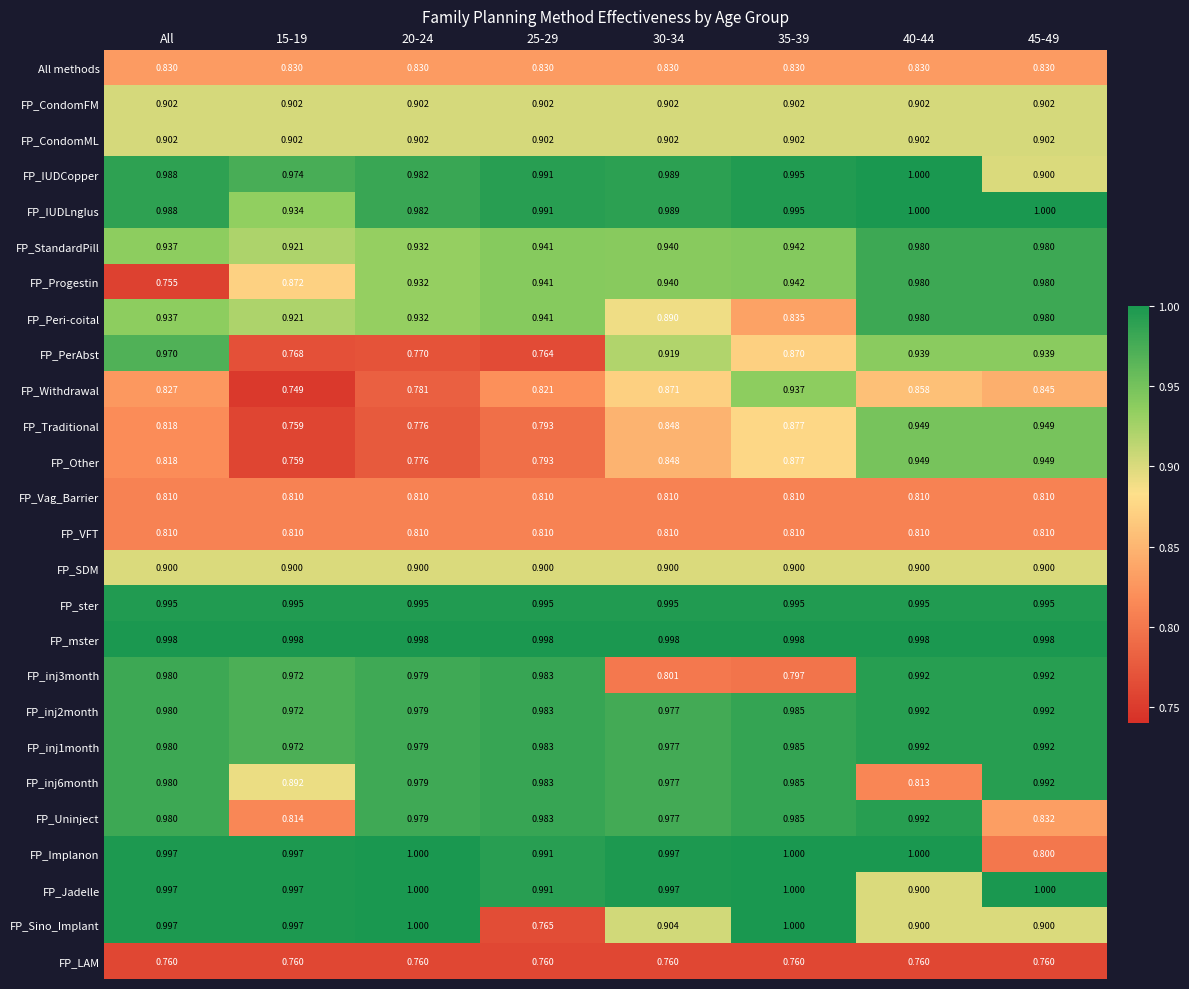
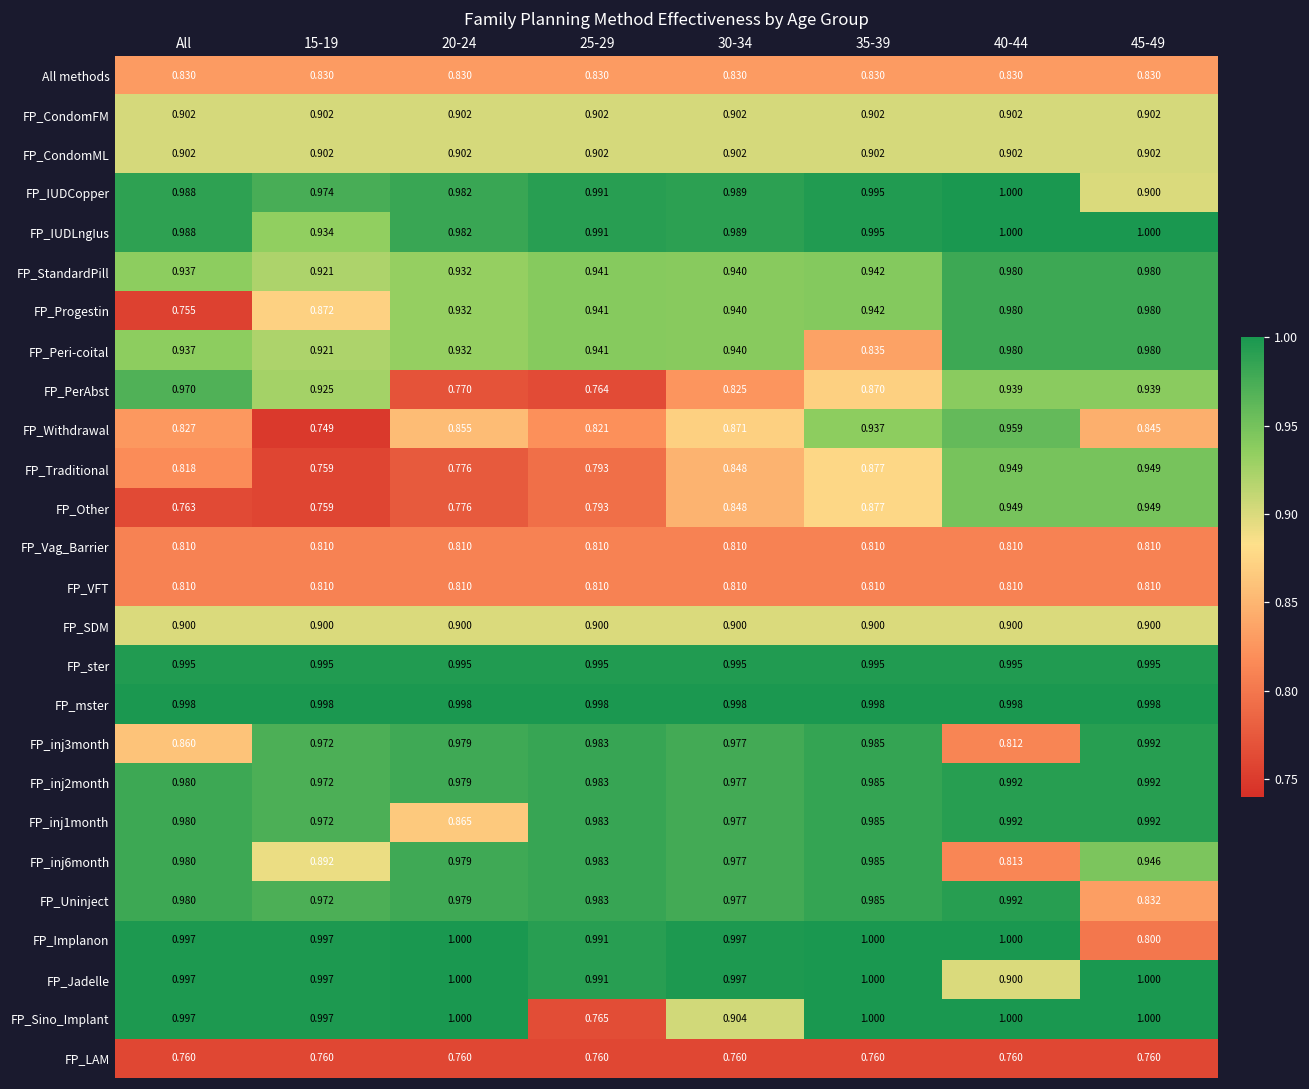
FP_Peri-coital, 30-34: 0.890 -> 0.940
FP_PerAbst, 15-19: 0.768 -> 0.925
FP_PerAbst, 30-34: 0.919 -> 0.825
FP_Withdrawal, 20-24: 0.781 -> 0.855
FP_Withdrawal, 40-44: 0.858 -> 0.959
FP_Other, All: 0.818 -> 0.763
FP_inj3month, All: 0.980 -> 0.860
FP_inj3month, 30-34: 0.801 -> 0.977
FP_inj3month, 35-39: 0.797 -> 0.985
FP_inj3month, 40-44: 0.992 -> 0.812
FP_inj1month, 20-24: 0.979 -> 0.865
FP_inj6month, 45-49: 0.992 -> 0.946
FP_Uninject, 15-19: 0.814 -> 0.972
FP_Sino_Implant, 40-44: 0.900 -> 1.000
FP_Sino_Implant, 45-49: 0.900 -> 1.000
